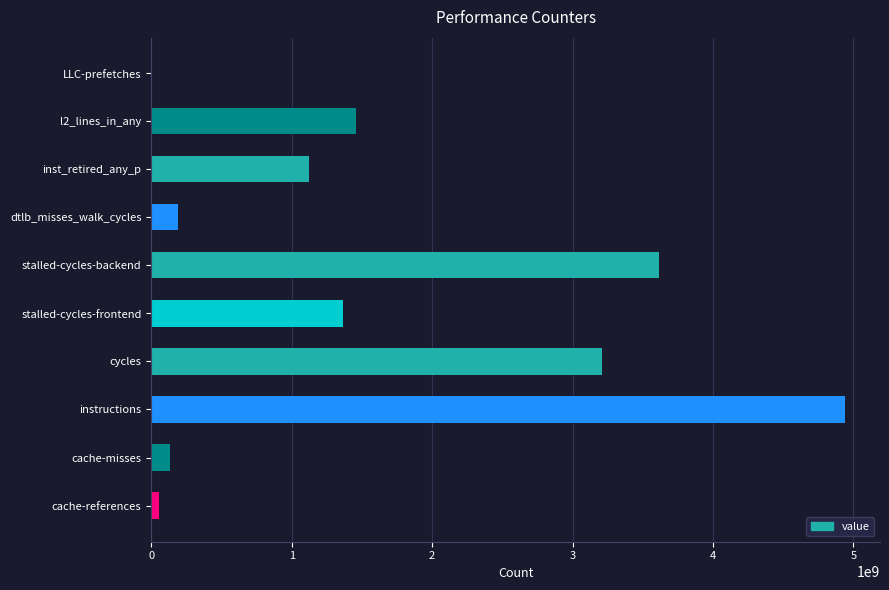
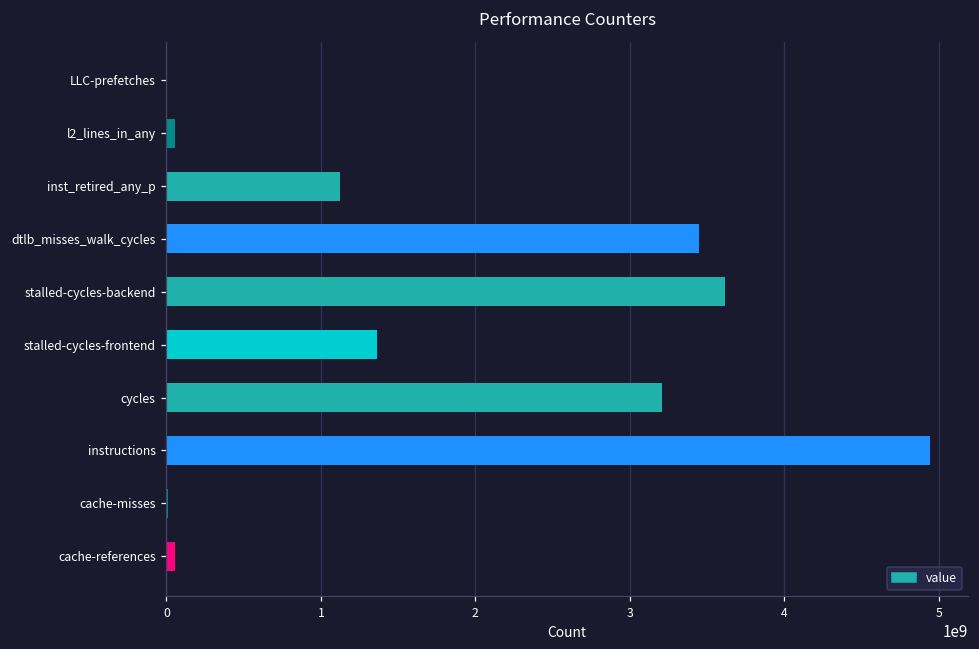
l2_lines_in_any: 1460000000 -> 60000000
dtlb_misses_walk_cycles: 190000000 -> 3450000000
cache-misses: 130000000 -> 10000000
